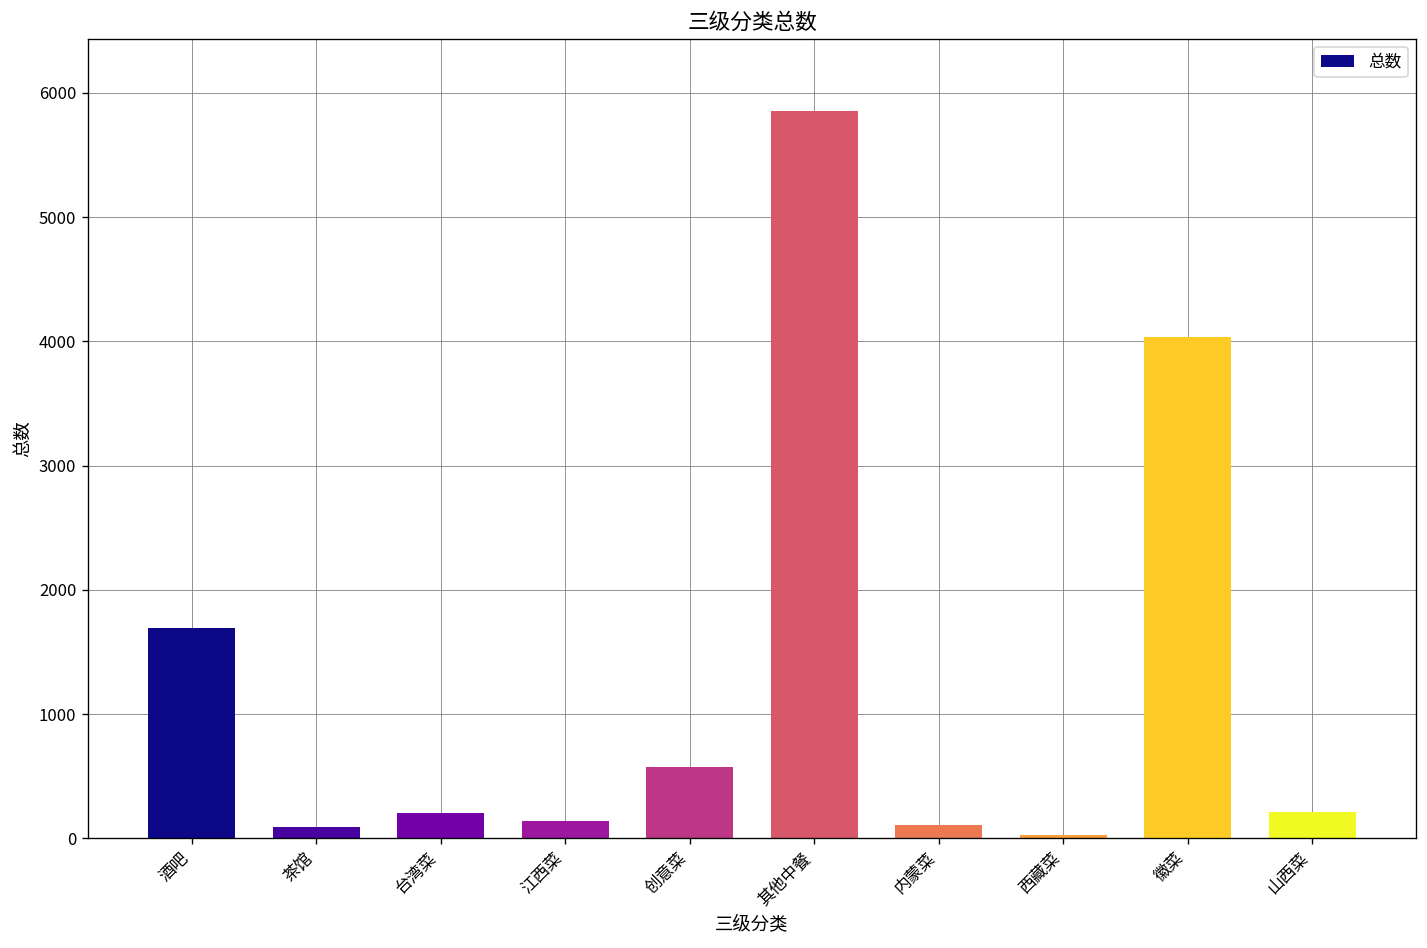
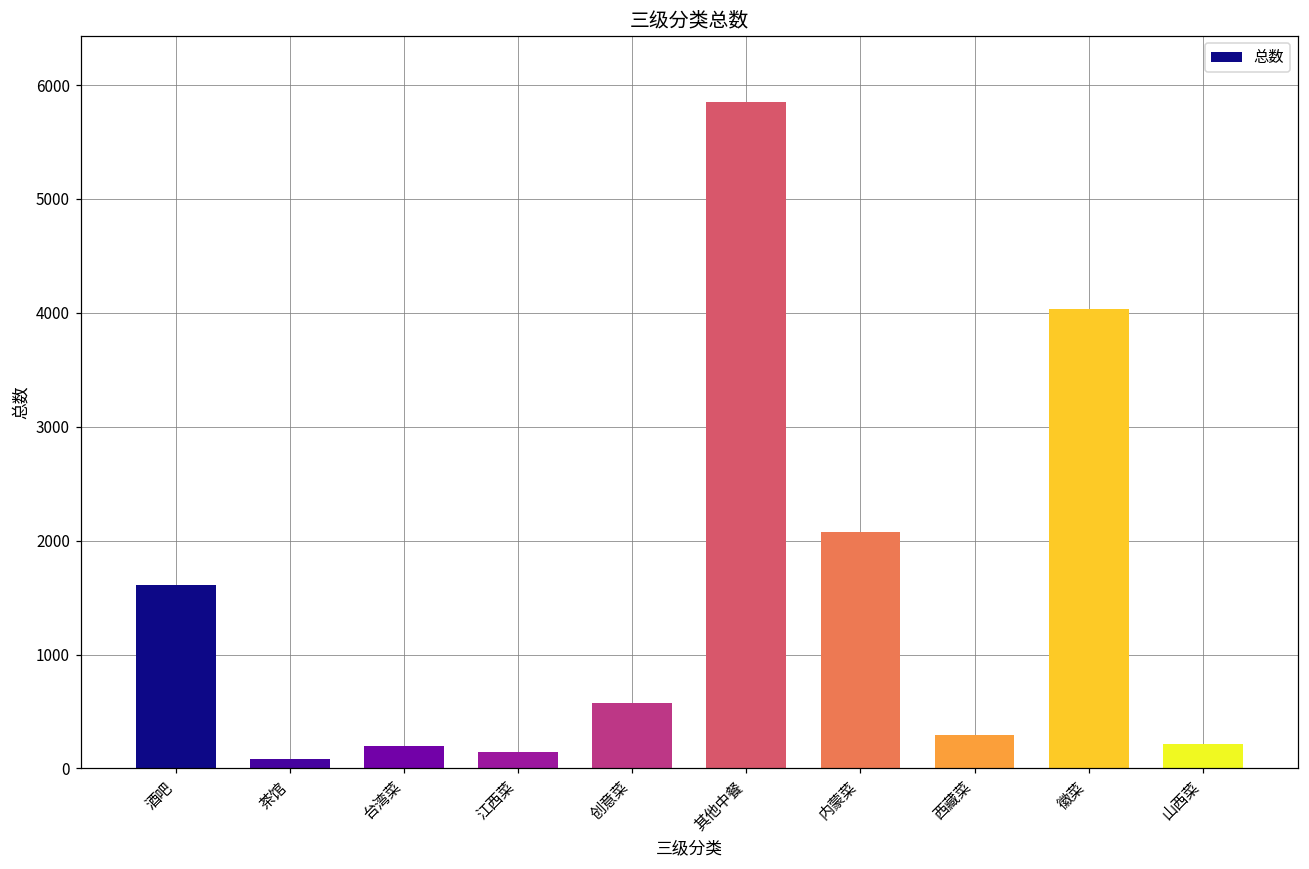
酒吧: 1690 -> 1610
内蒙菜: 110 -> 2080
西藏菜: 30 -> 300
